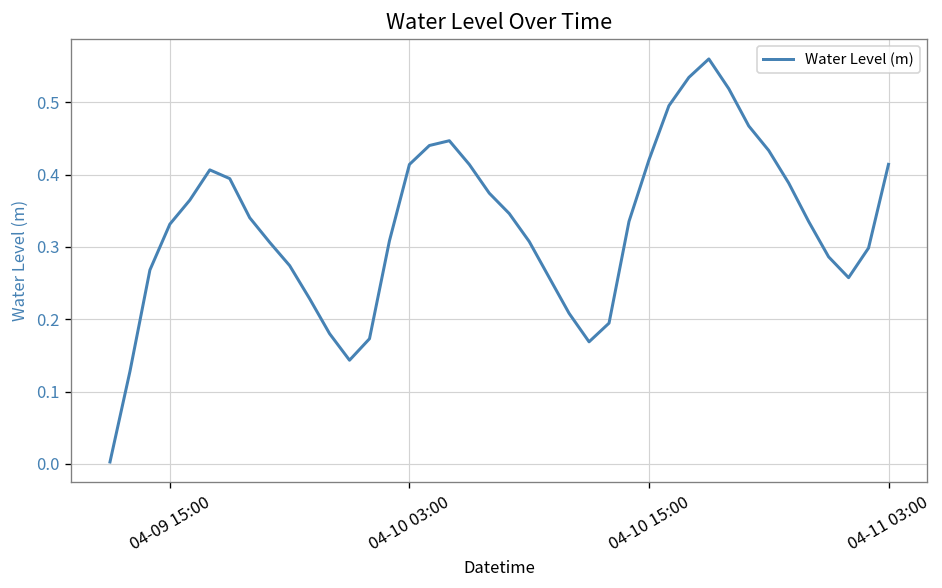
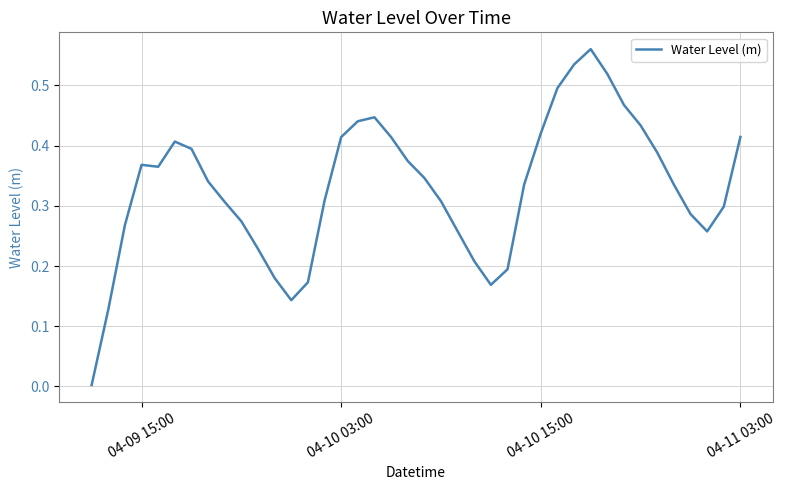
04-09 15:00: 0.33 -> 0.37
